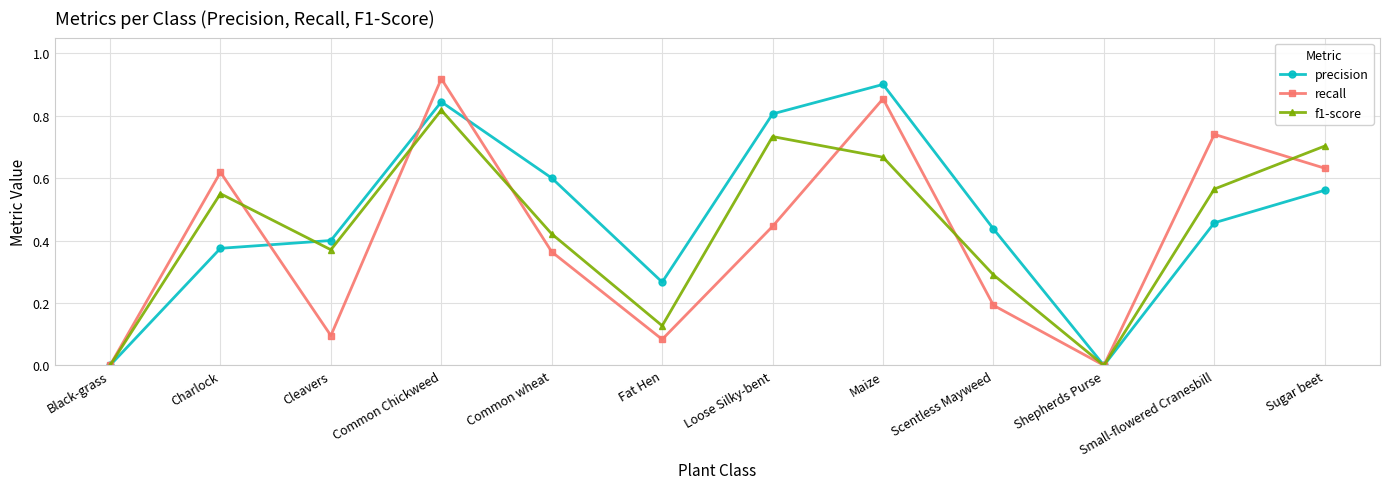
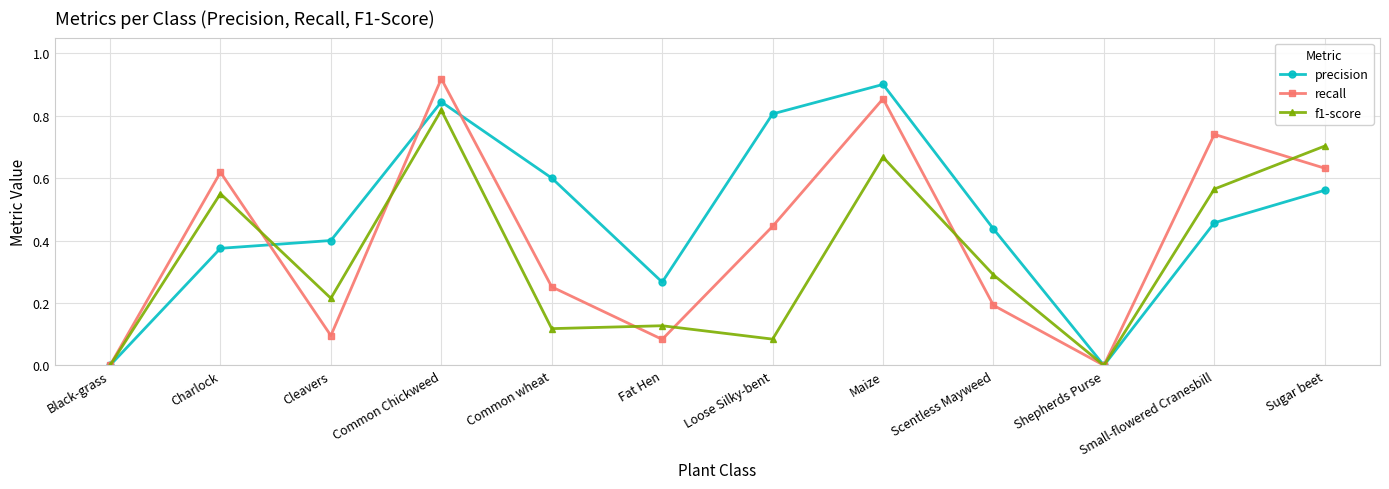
f1-score, Cleavers: 0.37 -> 0.21
recall, Common wheat: 0.36 -> 0.25
f1-score, Common wheat: 0.42 -> 0.12
f1-score, Loose Silky-bent: 0.73 -> 0.08
